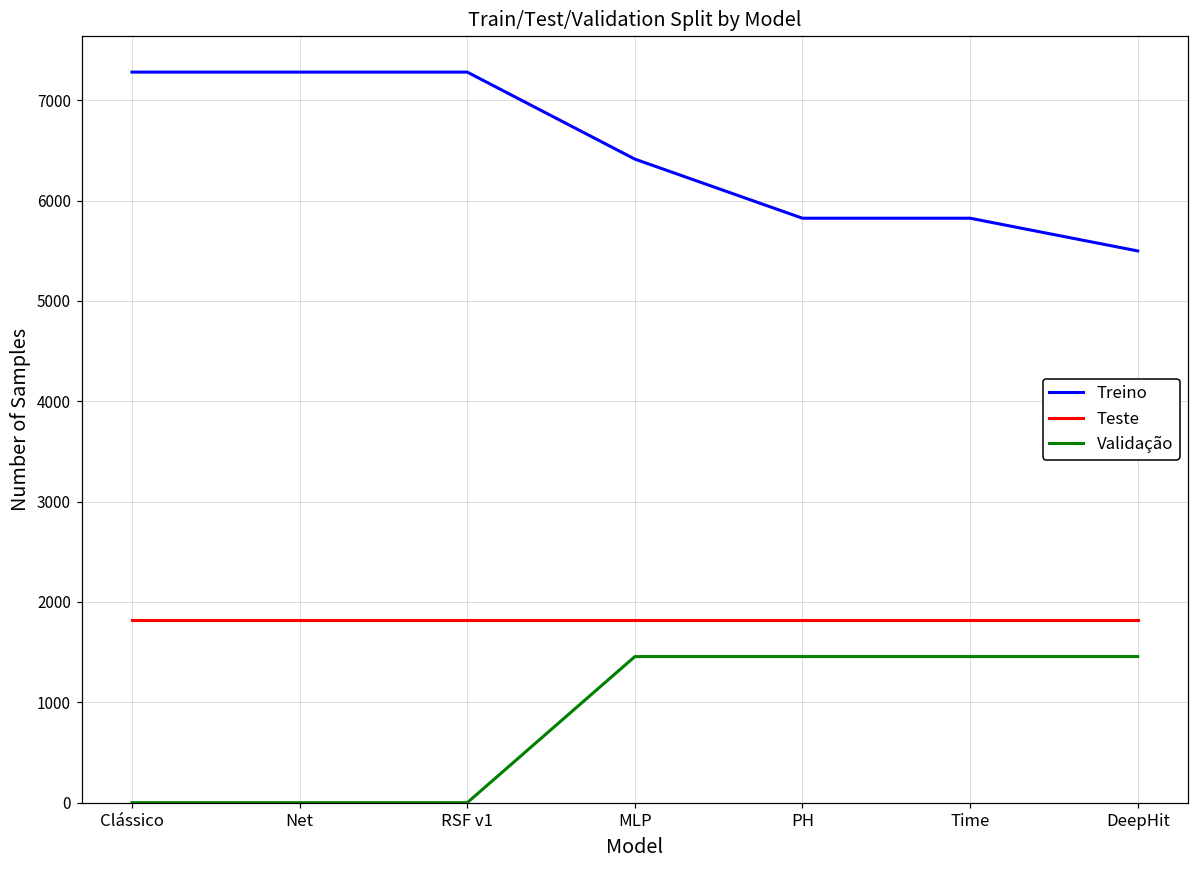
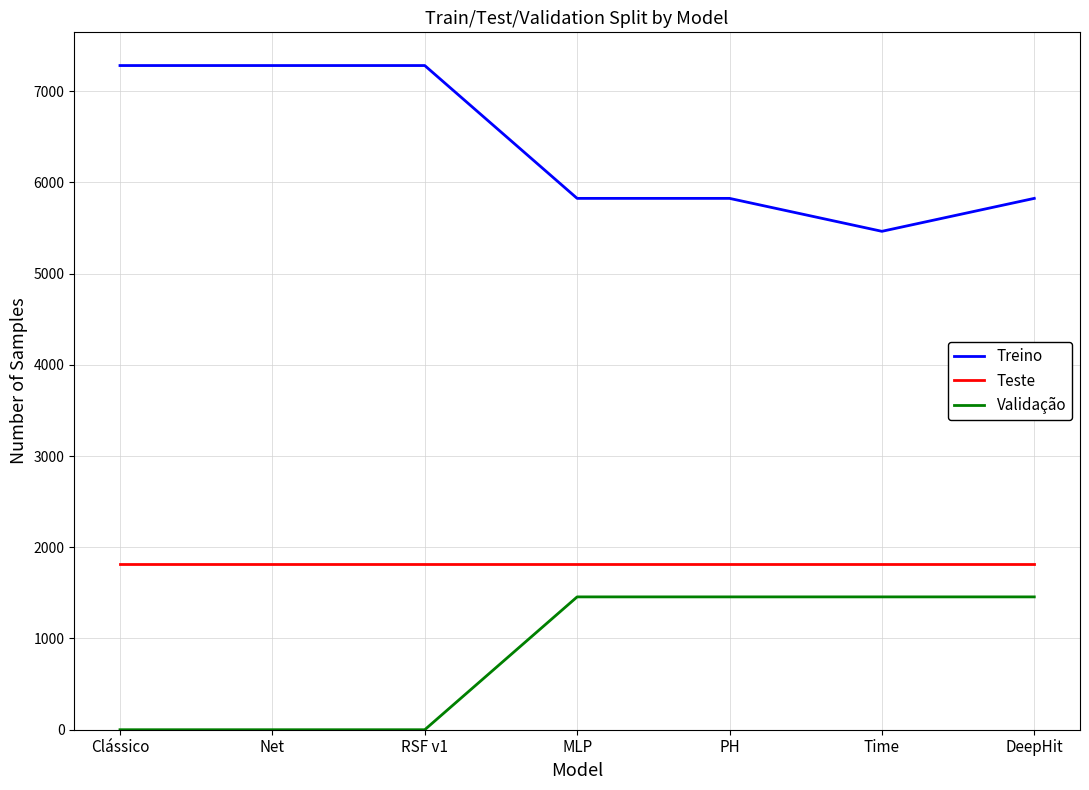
Treino, MLP: 6400 -> 5800
Treino, Time: 5800 -> 5500
Treino, DeepHit: 5500 -> 5800
